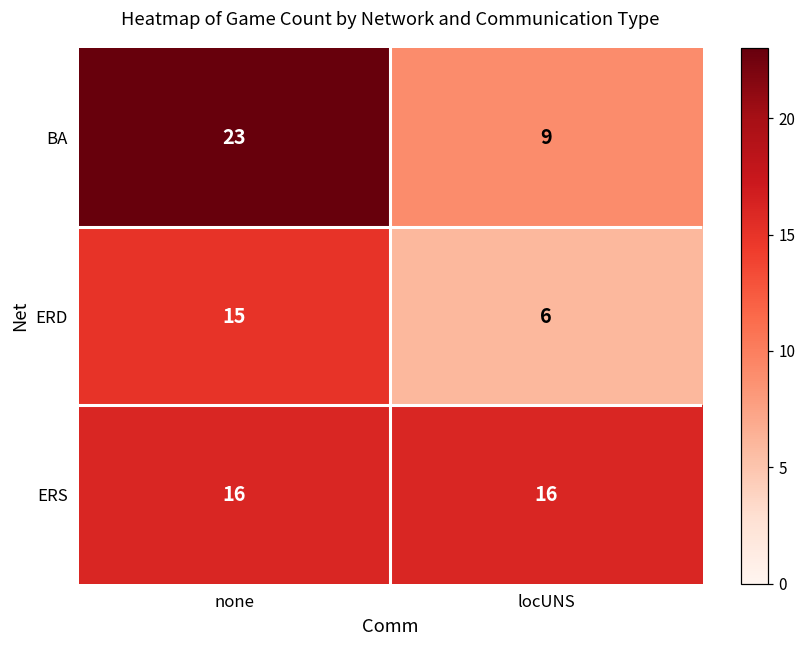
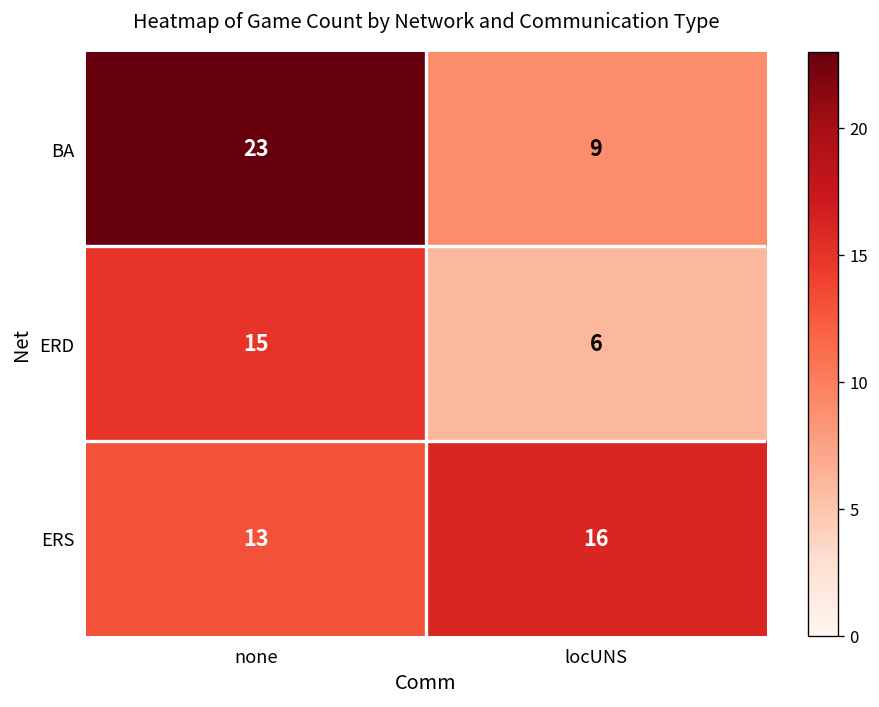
ERS, none: 16 -> 13
